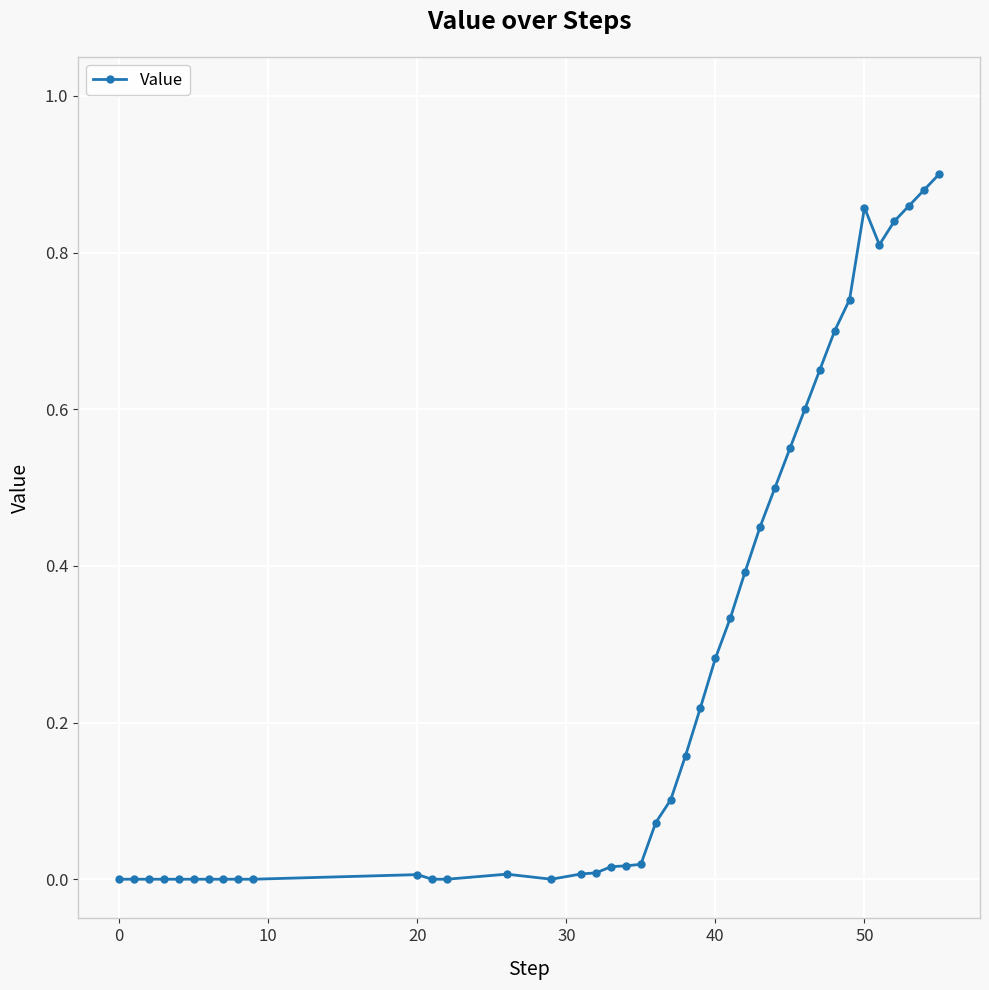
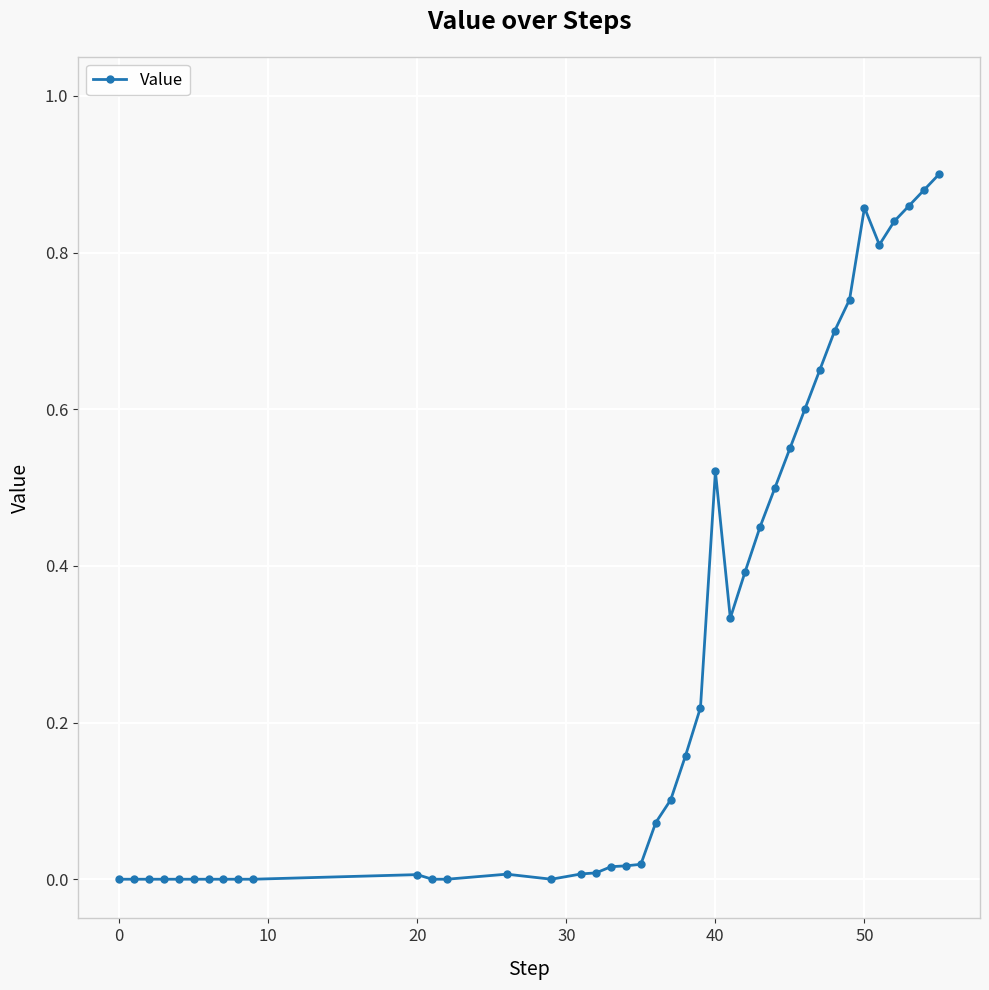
40: 0.28 -> 0.52
